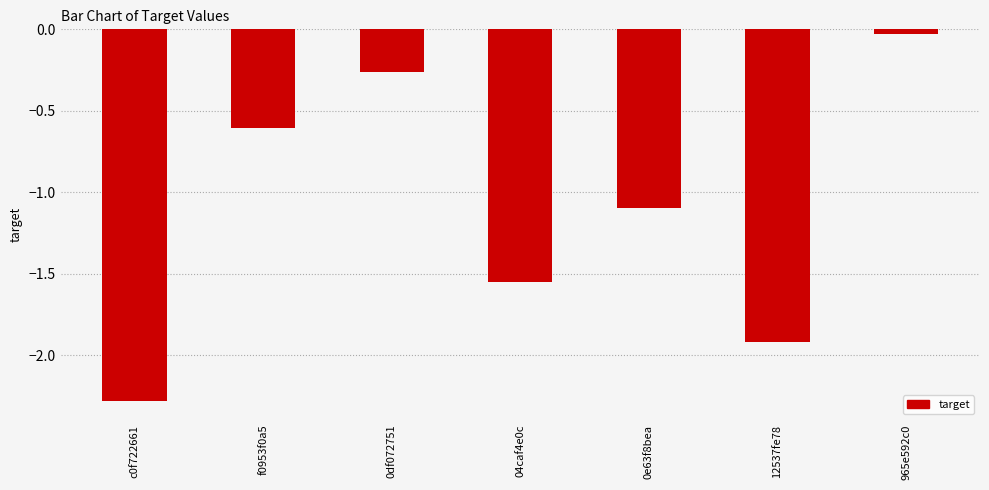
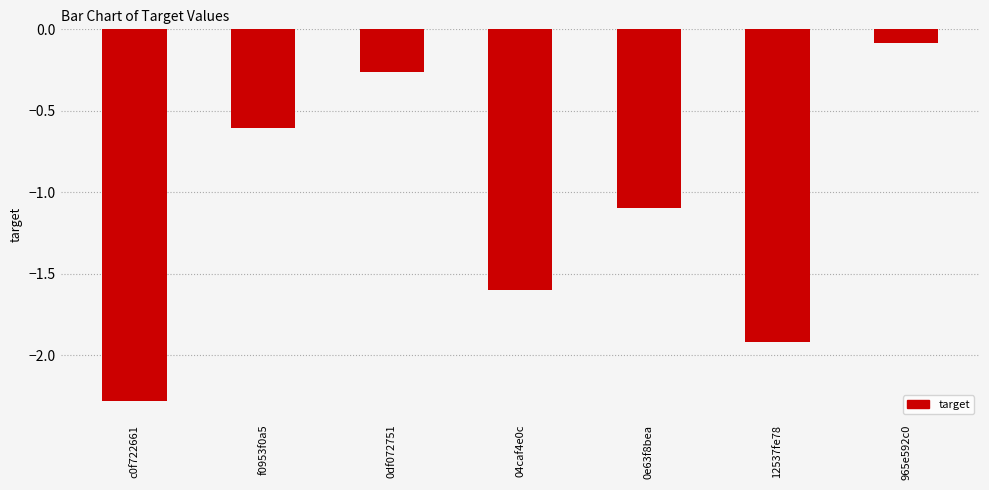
04caf4e0c: -1.55 -> -1.60
965e592c0: -0.03 -> -0.08
